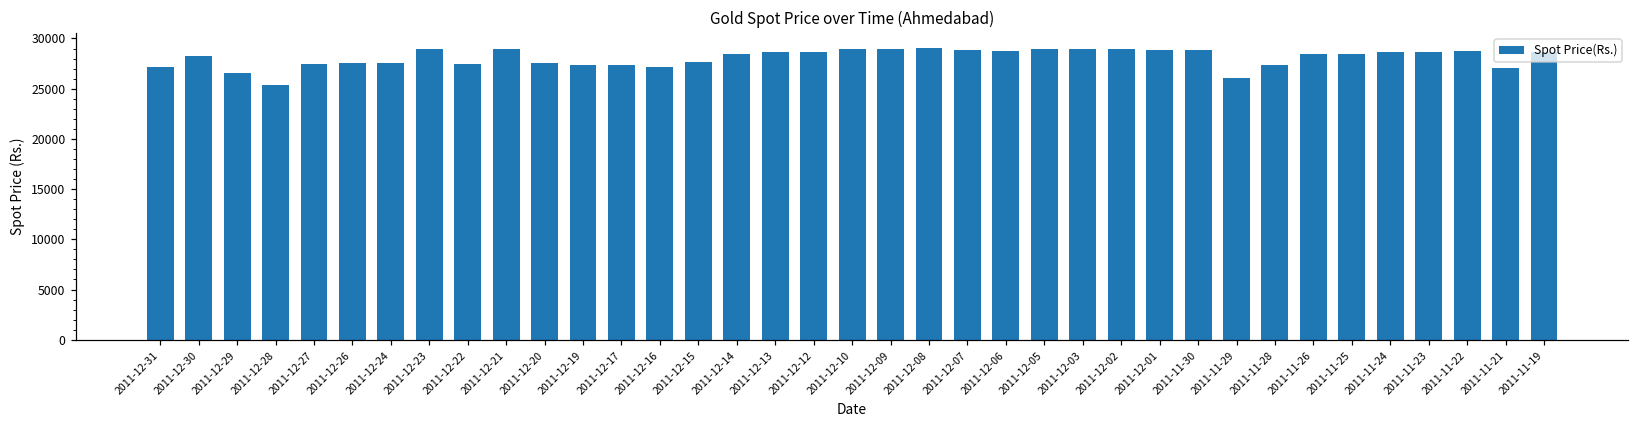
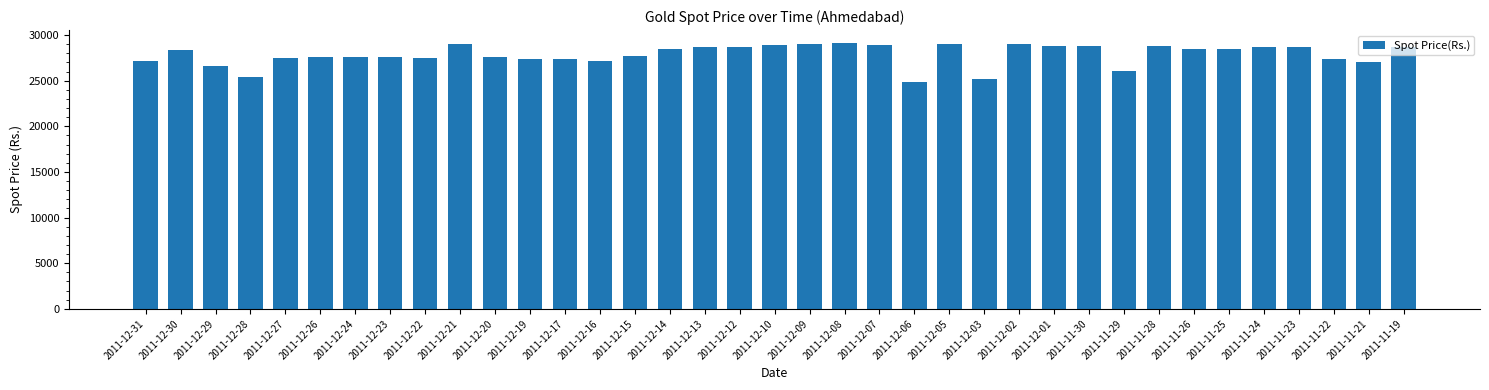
2011-12-23: 29000 -> 28000
2011-12-06: 29000 -> 25000
2011-12-03: 29000 -> 25000
2011-11-28: 27000 -> 29000
2011-11-22: 29000 -> 27000
